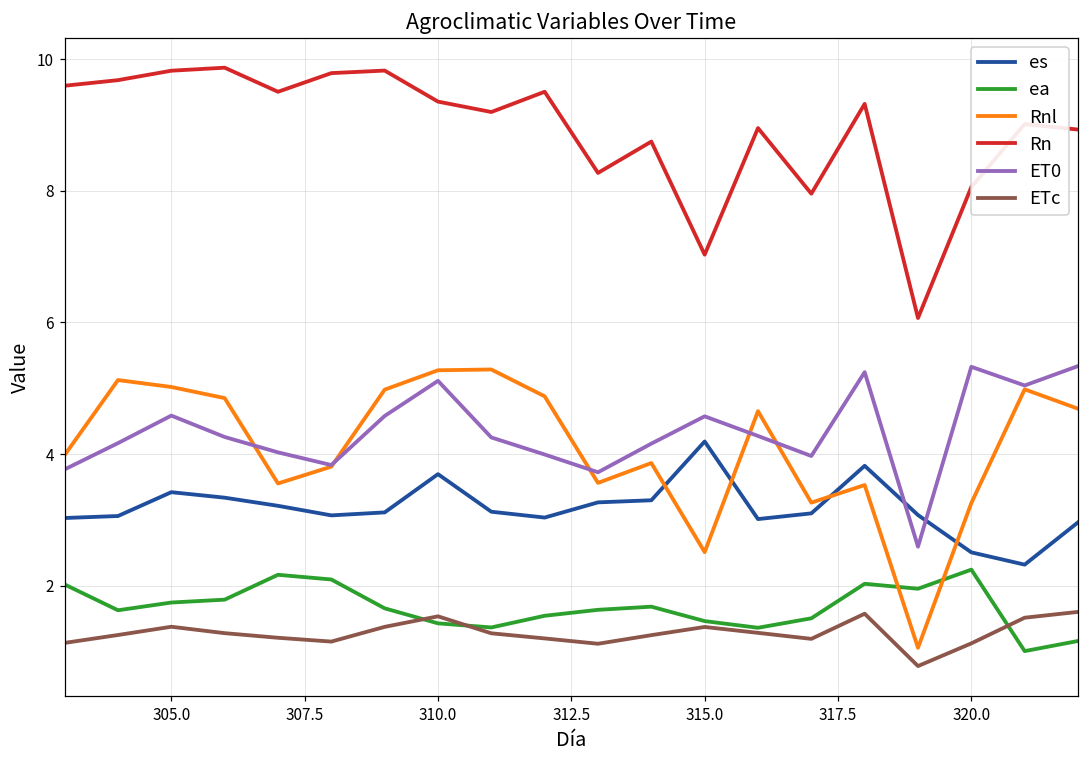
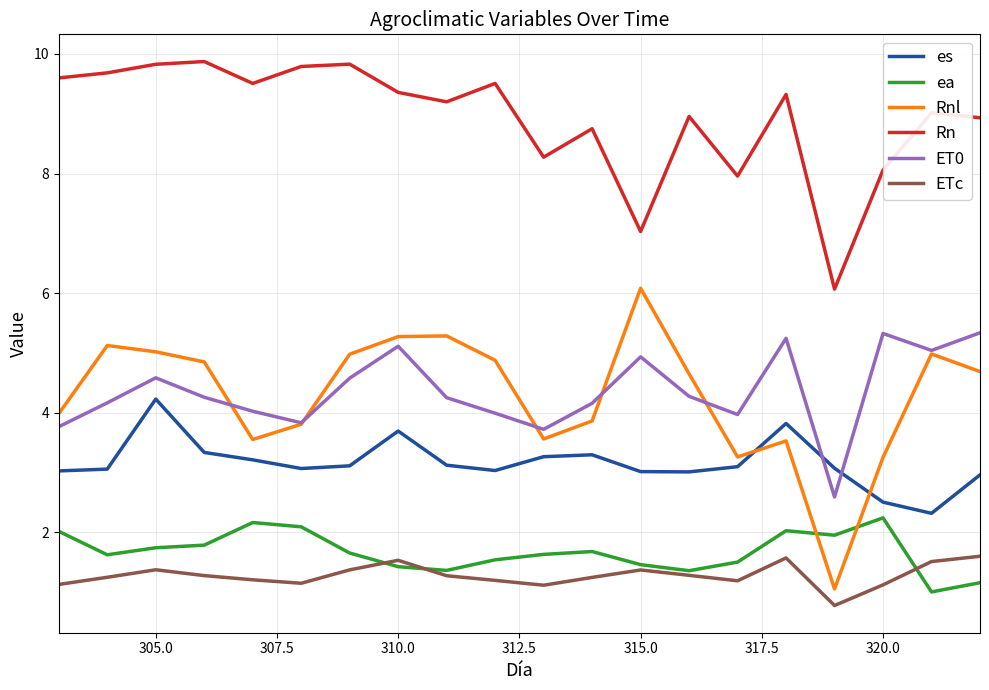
es, 305.0: 3.4 -> 4.2
es, 315.0: 4.2 -> 3.0
Rnl, 315.0: 2.5 -> 6.1
ET0, 315.0: 4.6 -> 4.9
